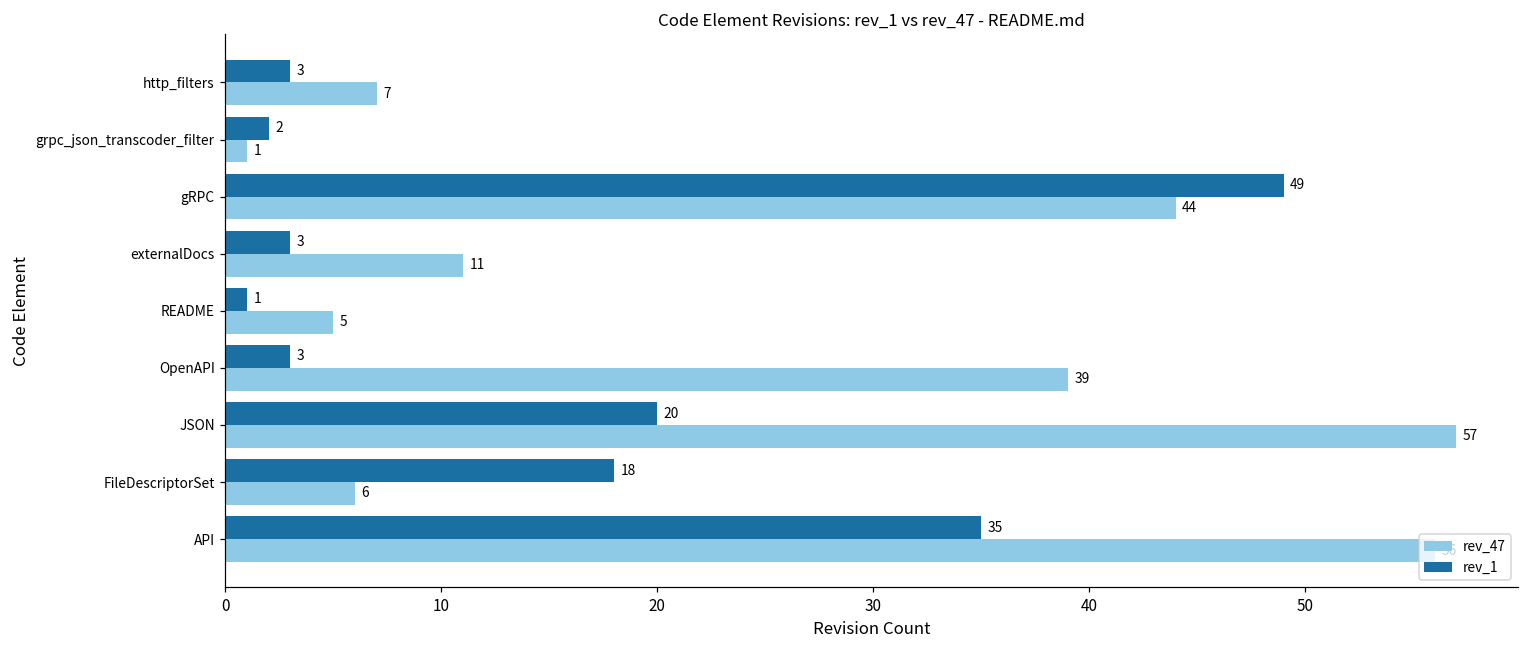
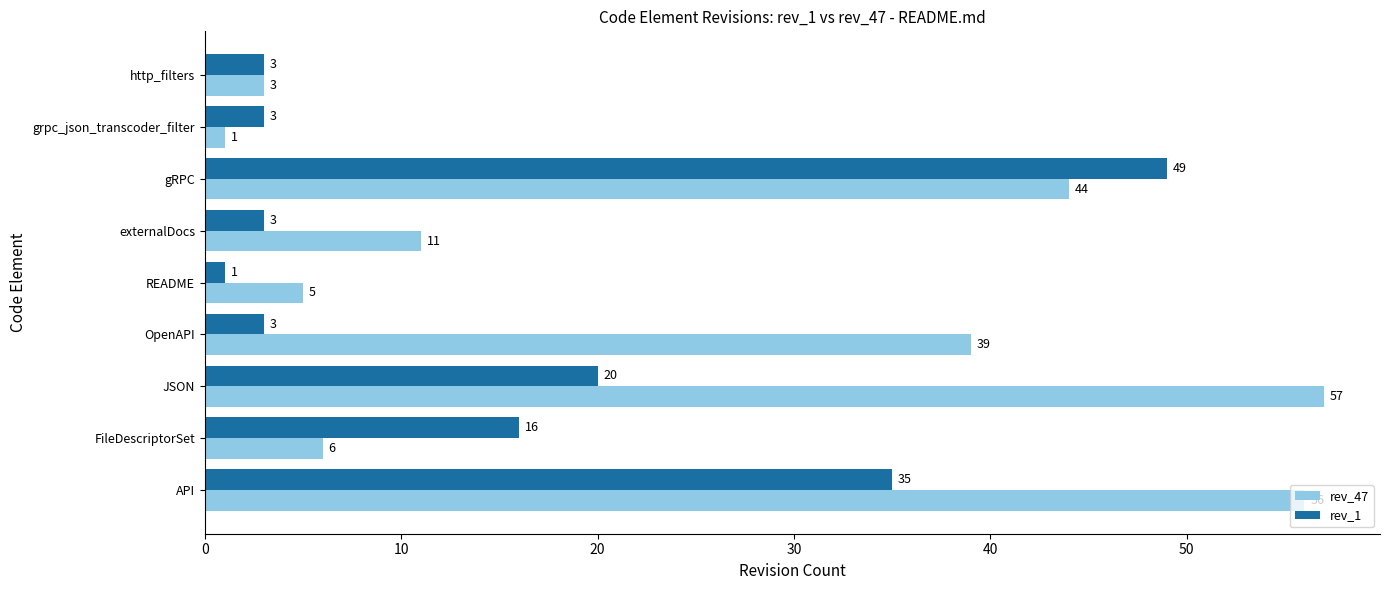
rev_47, http_filters: 7 -> 3
rev_1, grpc_json_transcoder_filter: 2 -> 3
rev_1, FileDescriptorSet: 18 -> 16
